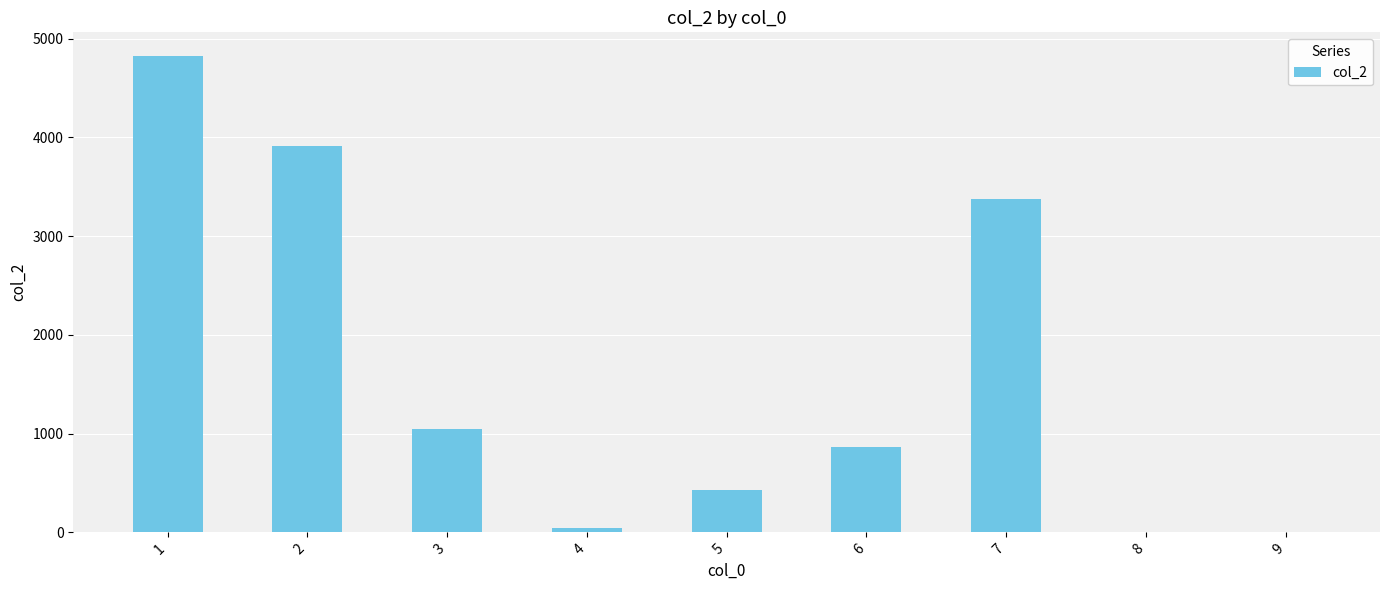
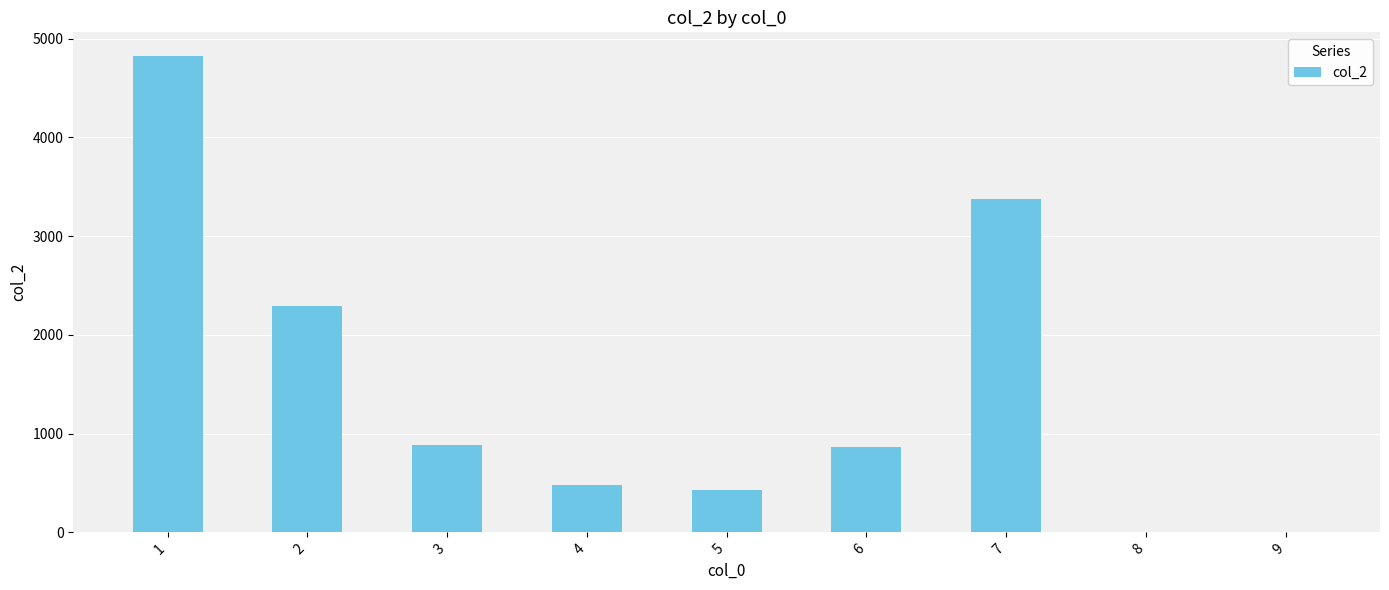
2: 3900 -> 2300
3: 1000 -> 900
4: 0 -> 500
